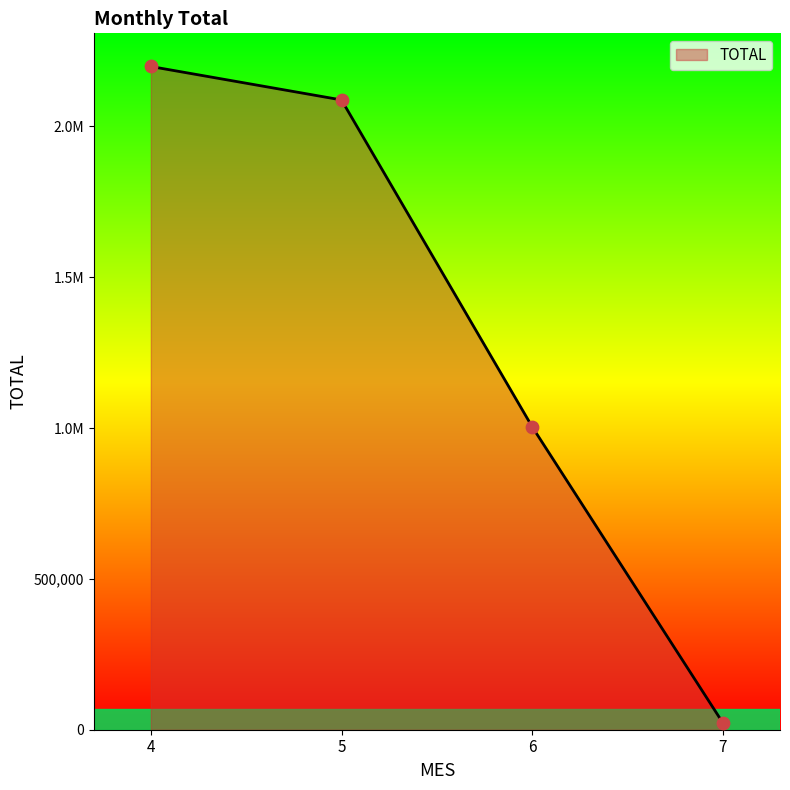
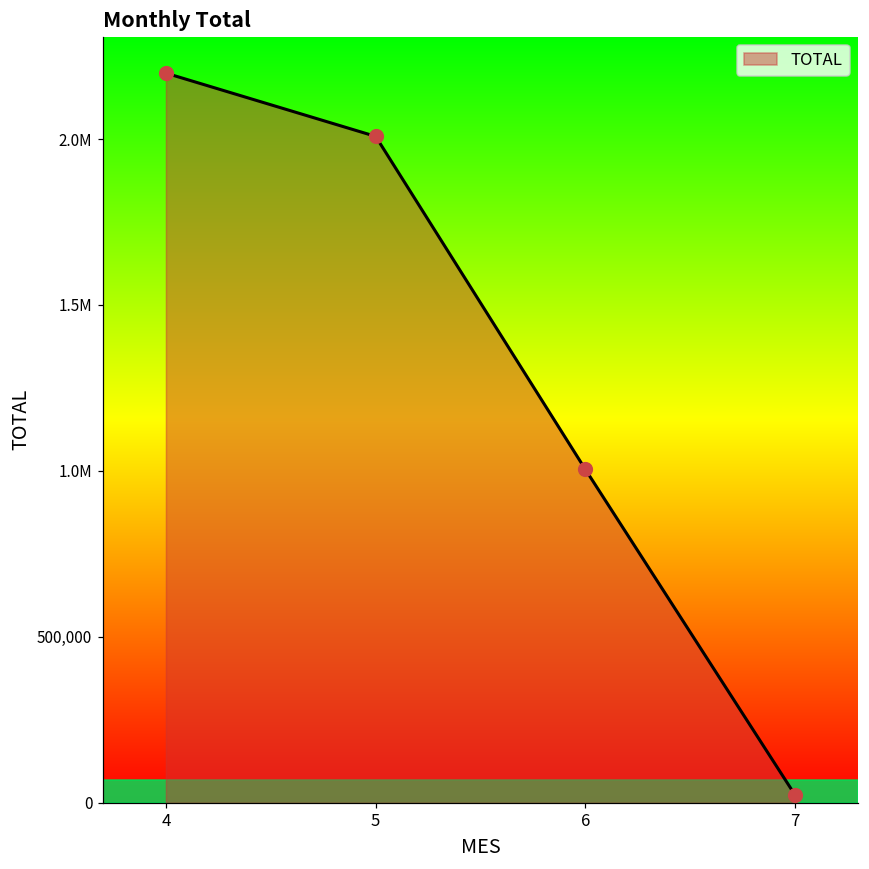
5: 2,090,000 -> 2,010,000
